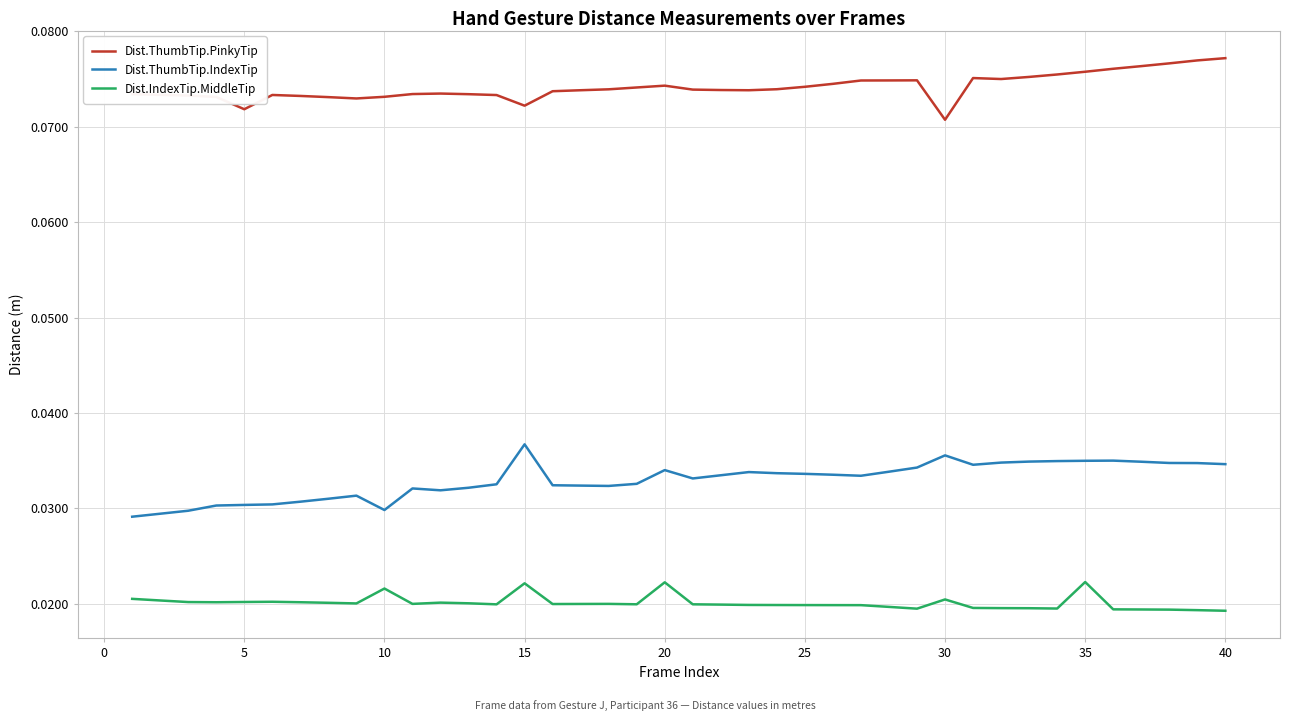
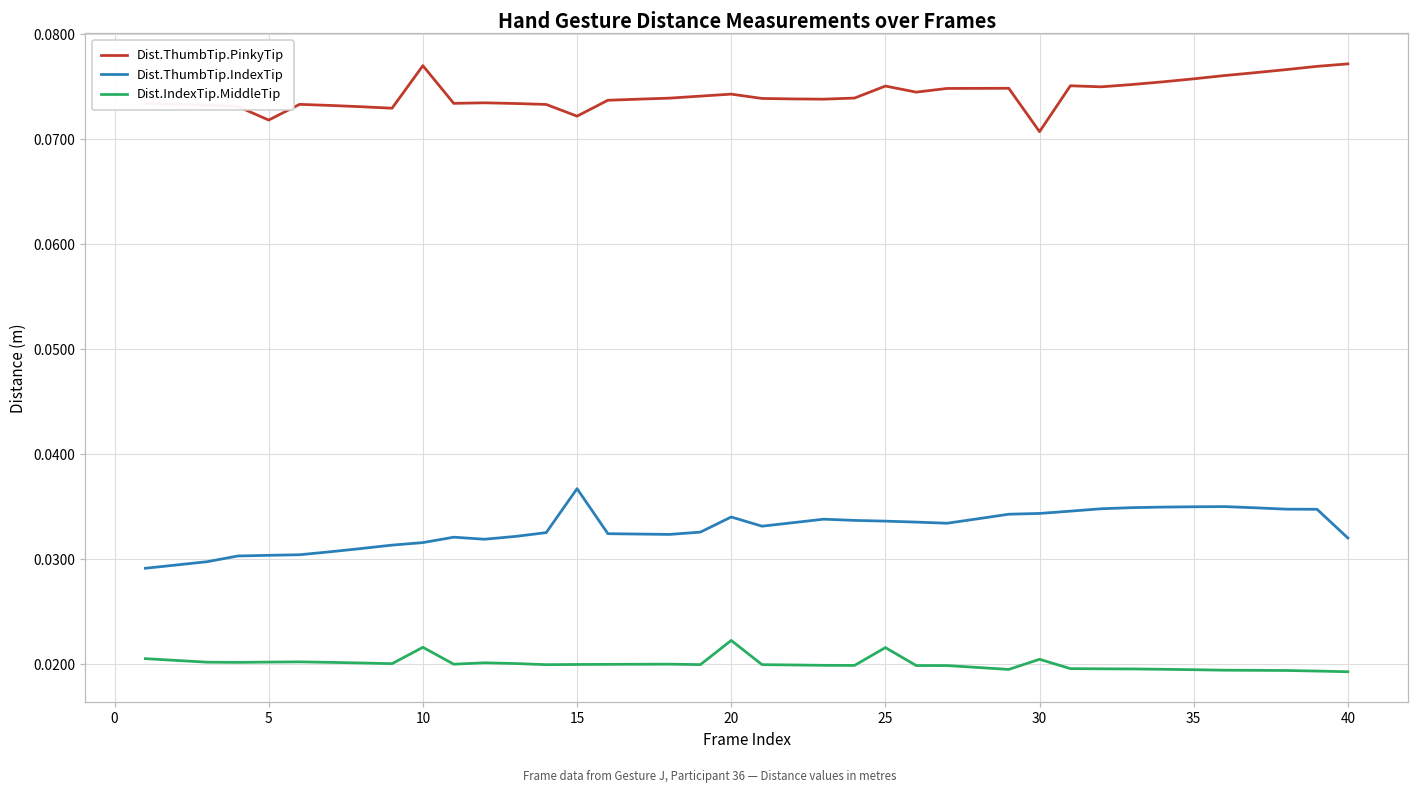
Dist.ThumbTip.PinkyTip, 10: 0.073 -> 0.077
Dist.ThumbTip.IndexTip, 10: 0.030 -> 0.032
Dist.IndexTip.MiddleTip, 15: 0.022 -> 0.020
Dist.ThumbTip.PinkyTip, 25: 0.074 -> 0.075
Dist.IndexTip.MiddleTip, 25: 0.020 -> 0.022
Dist.ThumbTip.IndexTip, 30: 0.036 -> 0.034
Dist.IndexTip.MiddleTip, 35: 0.022 -> 0.019
Dist.ThumbTip.IndexTip, 40: 0.035 -> 0.032
